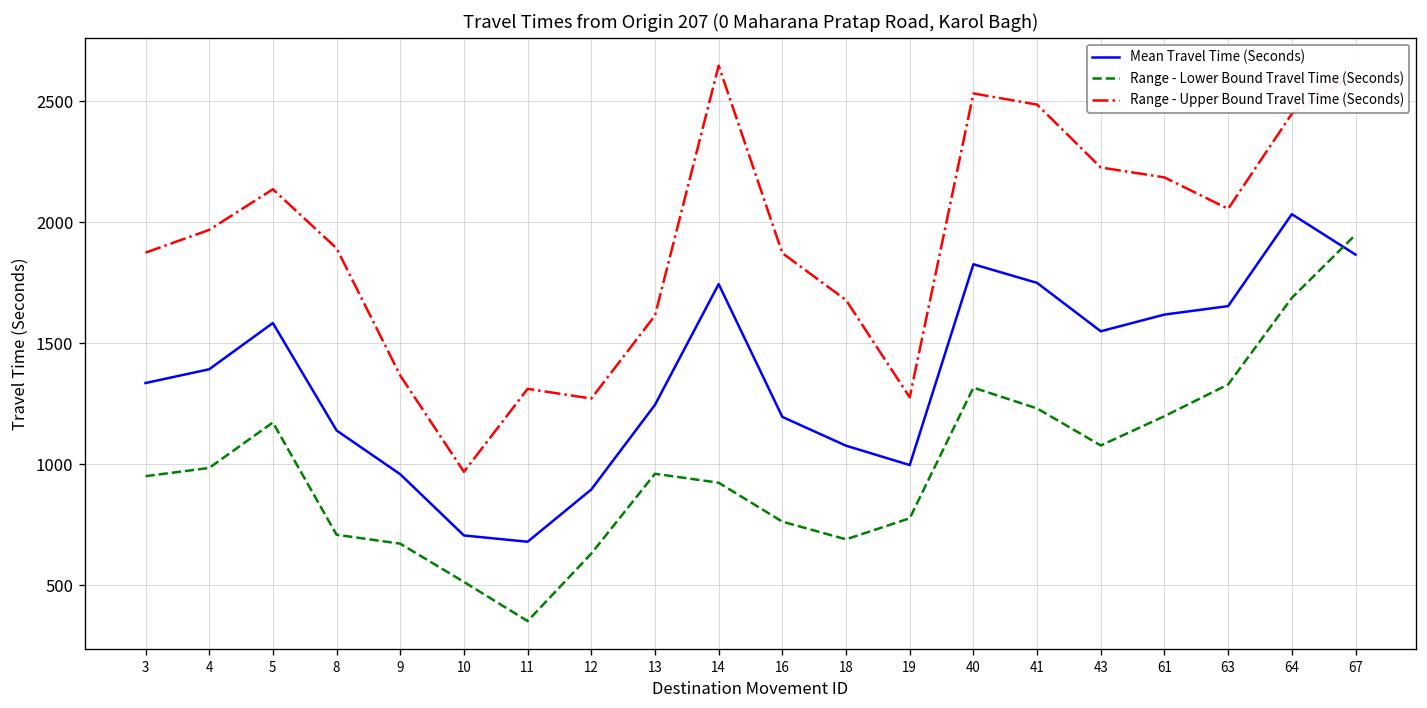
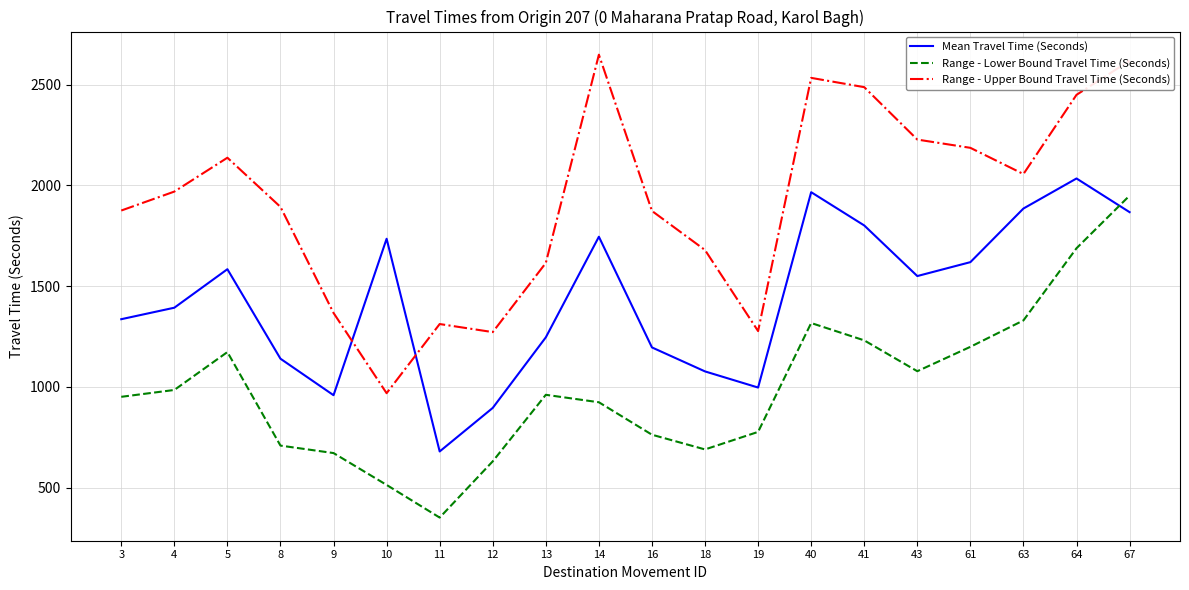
Mean Travel Time (Seconds), 10: 710 -> 1740
Mean Travel Time (Seconds), 40: 1830 -> 1970
Mean Travel Time (Seconds), 41: 1750 -> 1800
Mean Travel Time (Seconds), 63: 1650 -> 1890
